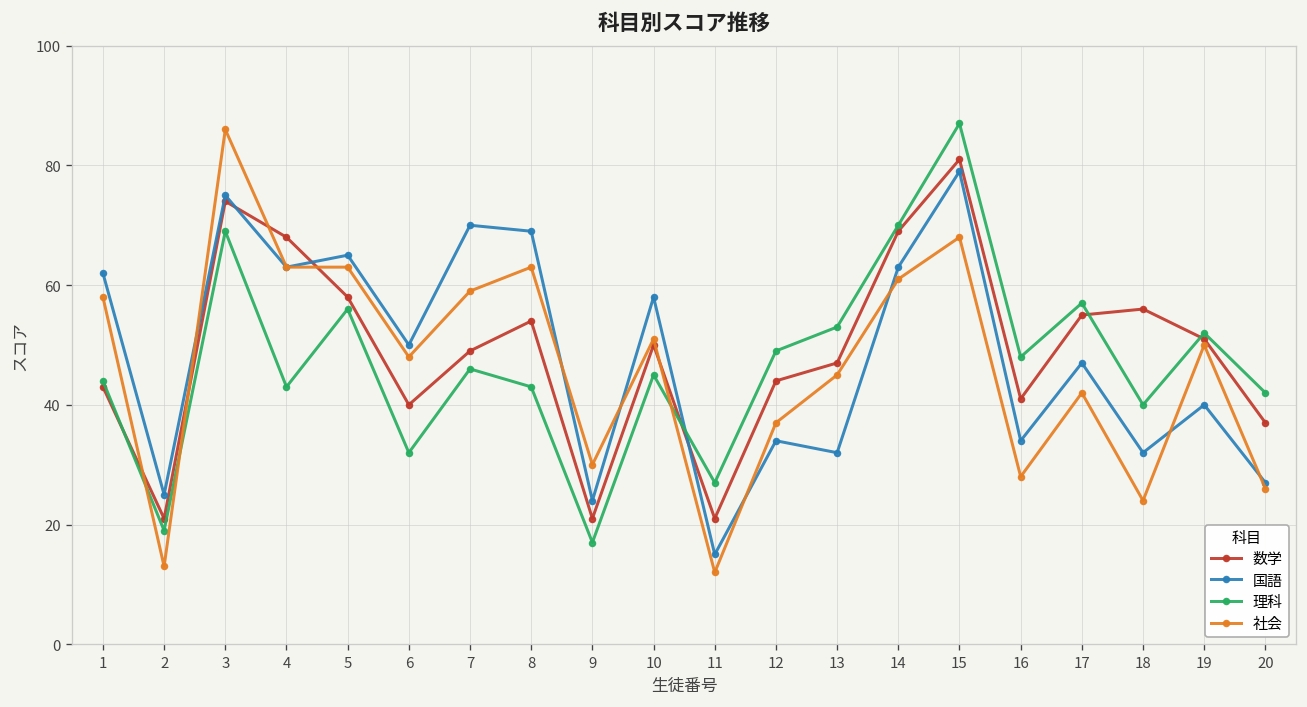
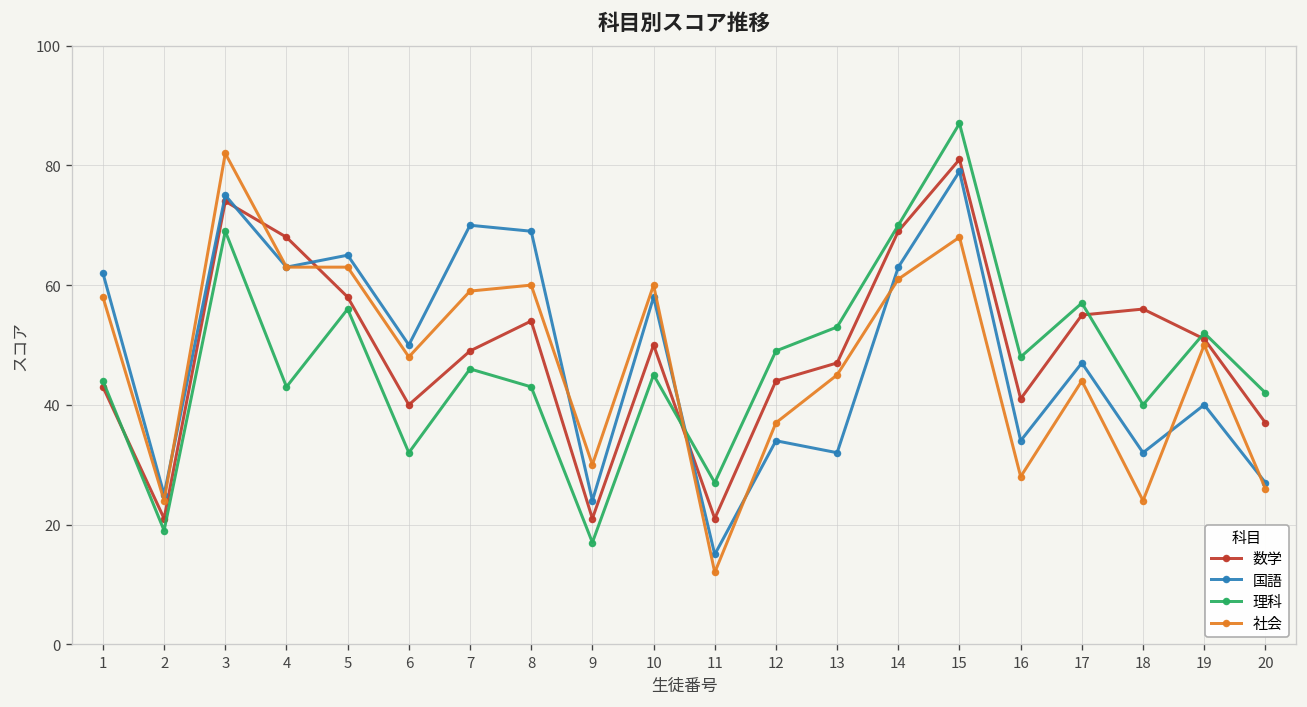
社会, 2: 13 -> 24
社会, 3: 86 -> 82
社会, 8: 63 -> 60
社会, 10: 51 -> 60
社会, 17: 42 -> 44
